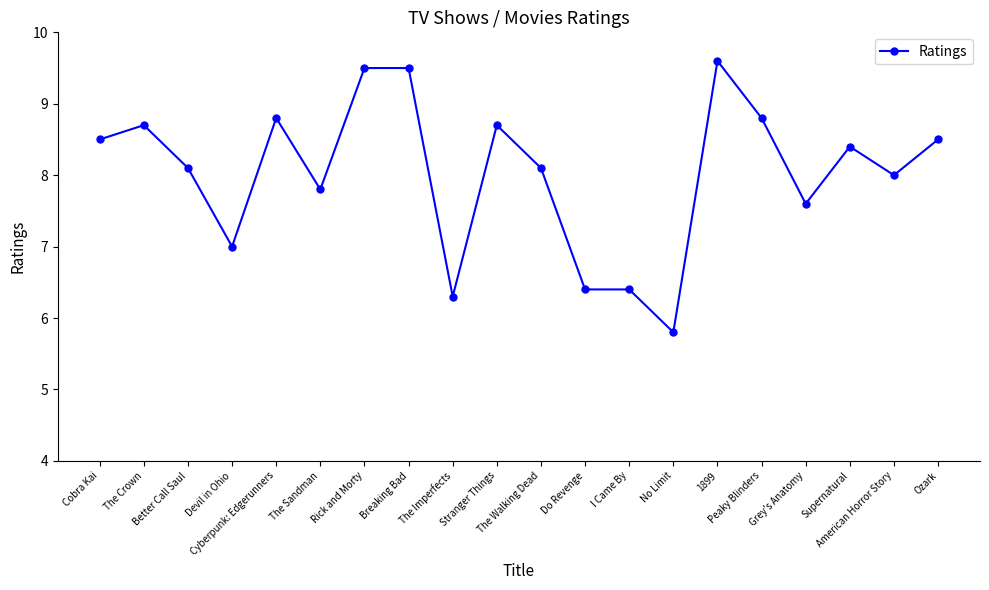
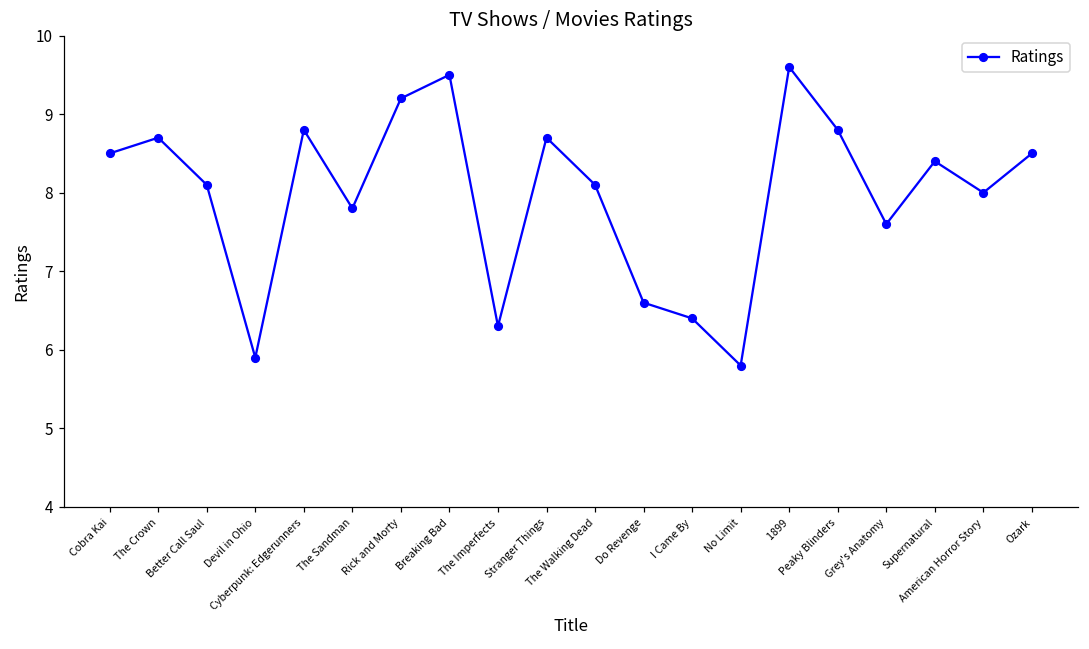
Devil in Ohio: 7.0 -> 5.9
Rick and Morty: 9.5 -> 9.2
Do Revenge: 6.4 -> 6.6
